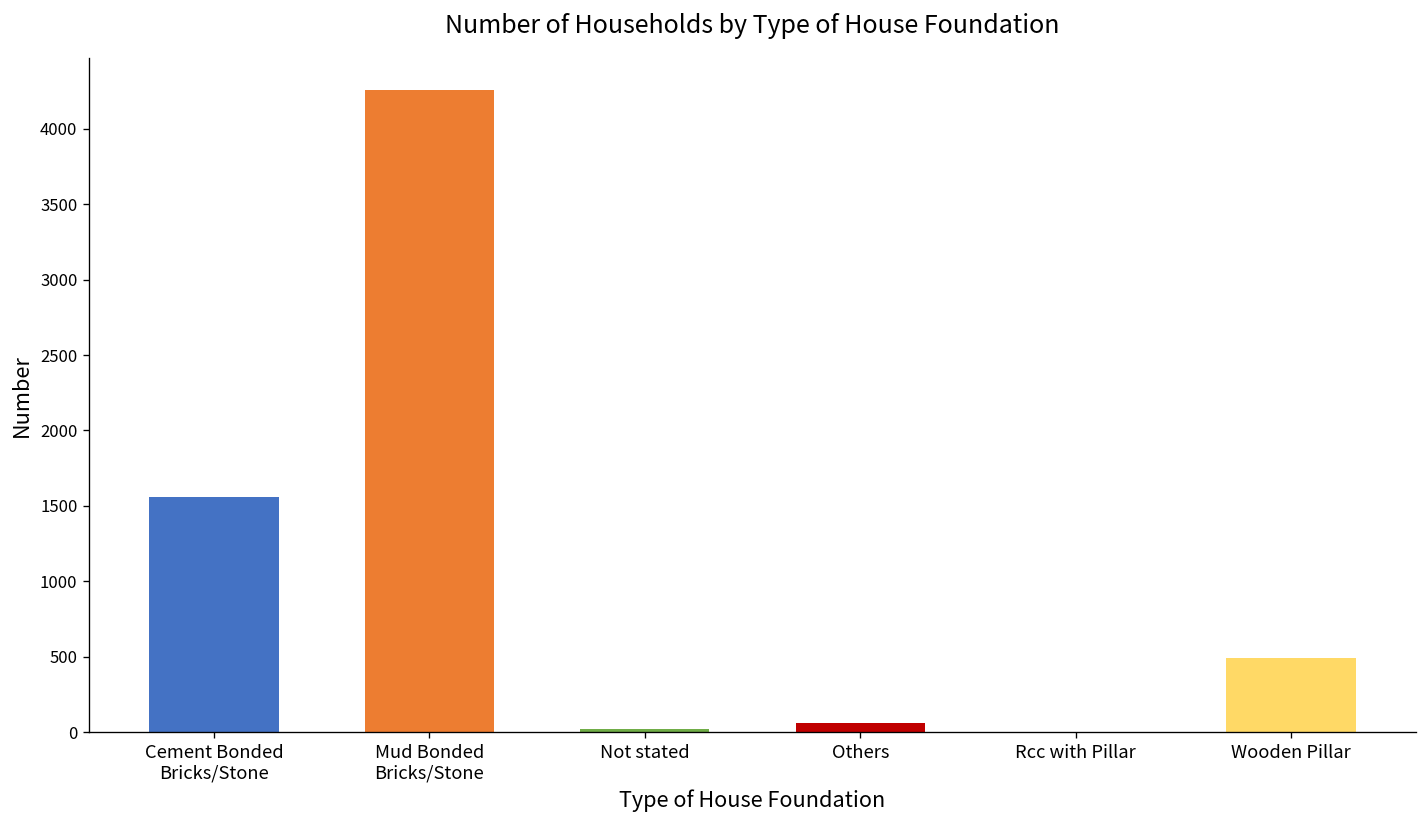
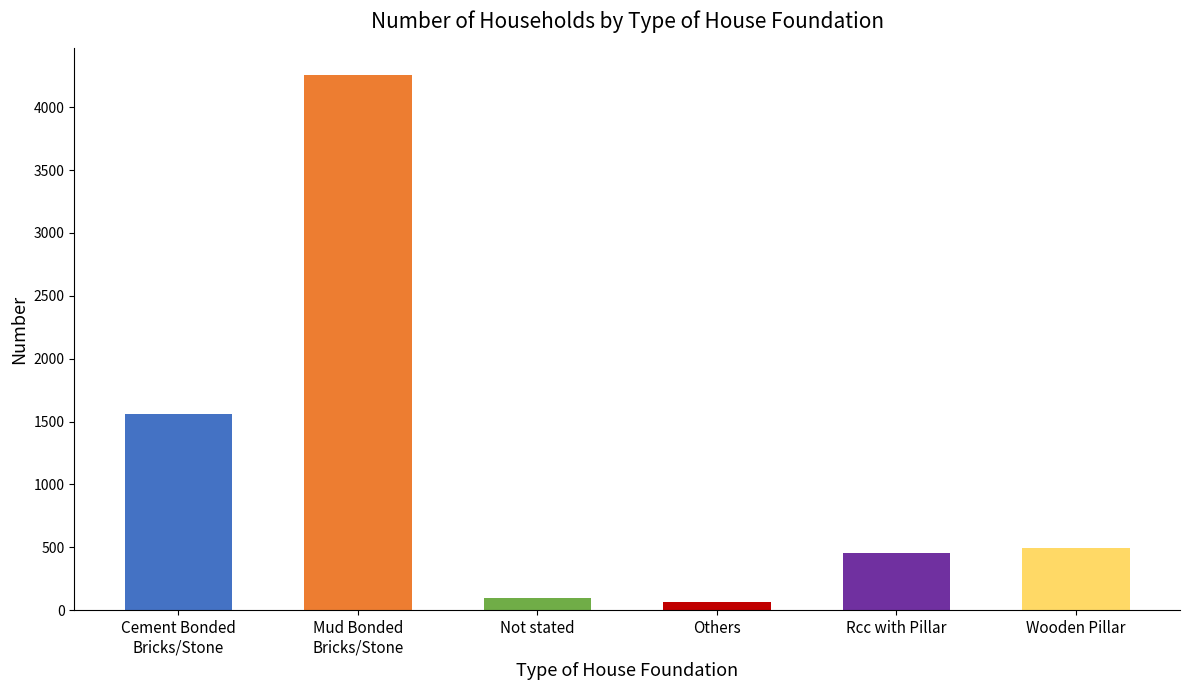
Not stated: 20 -> 90
Rcc with Pillar: 0 -> 460
